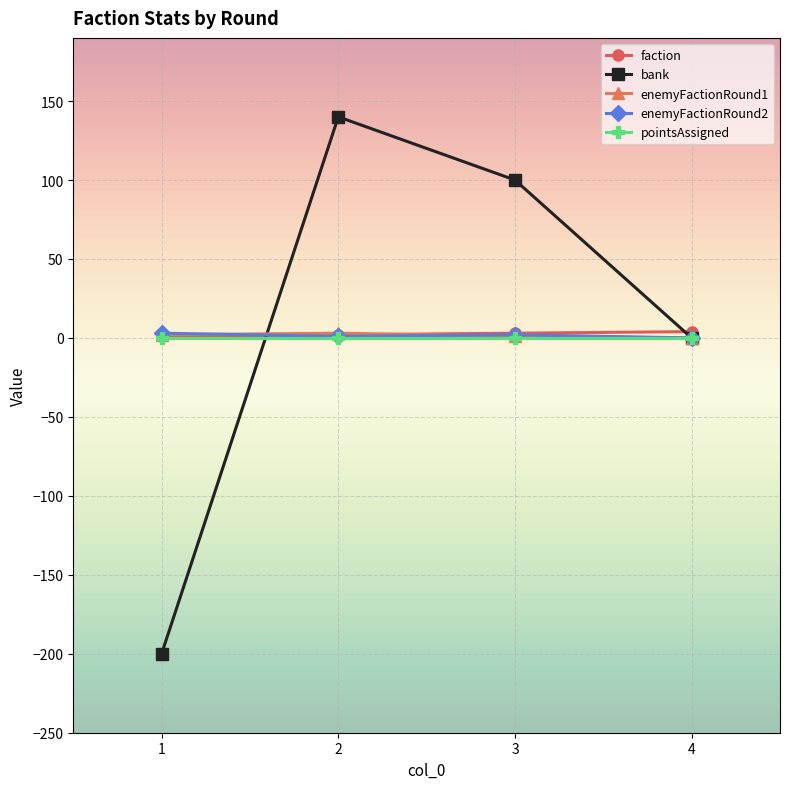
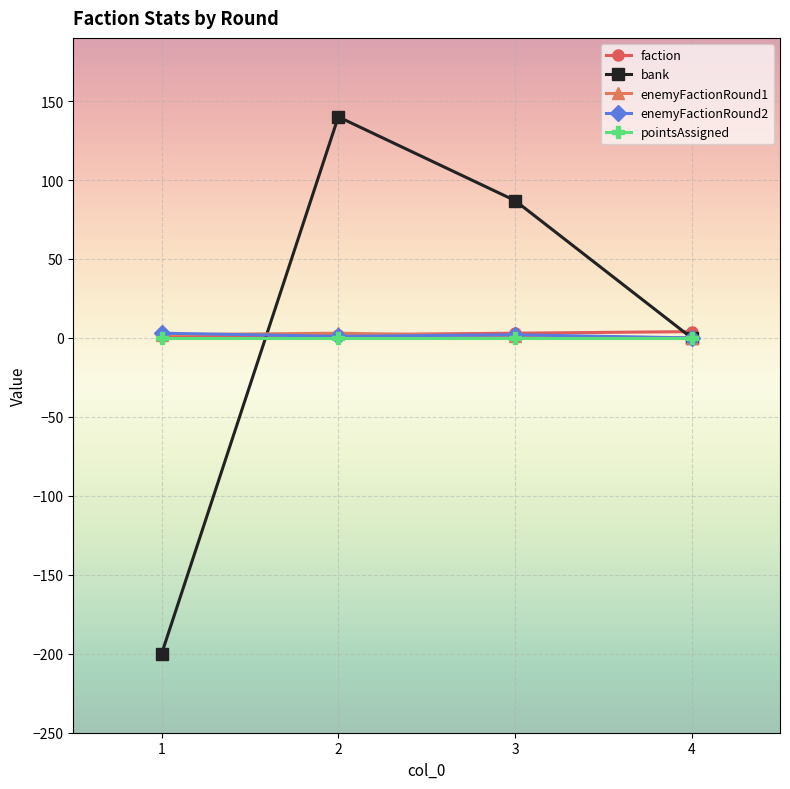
bank, 3: 100 -> 87
